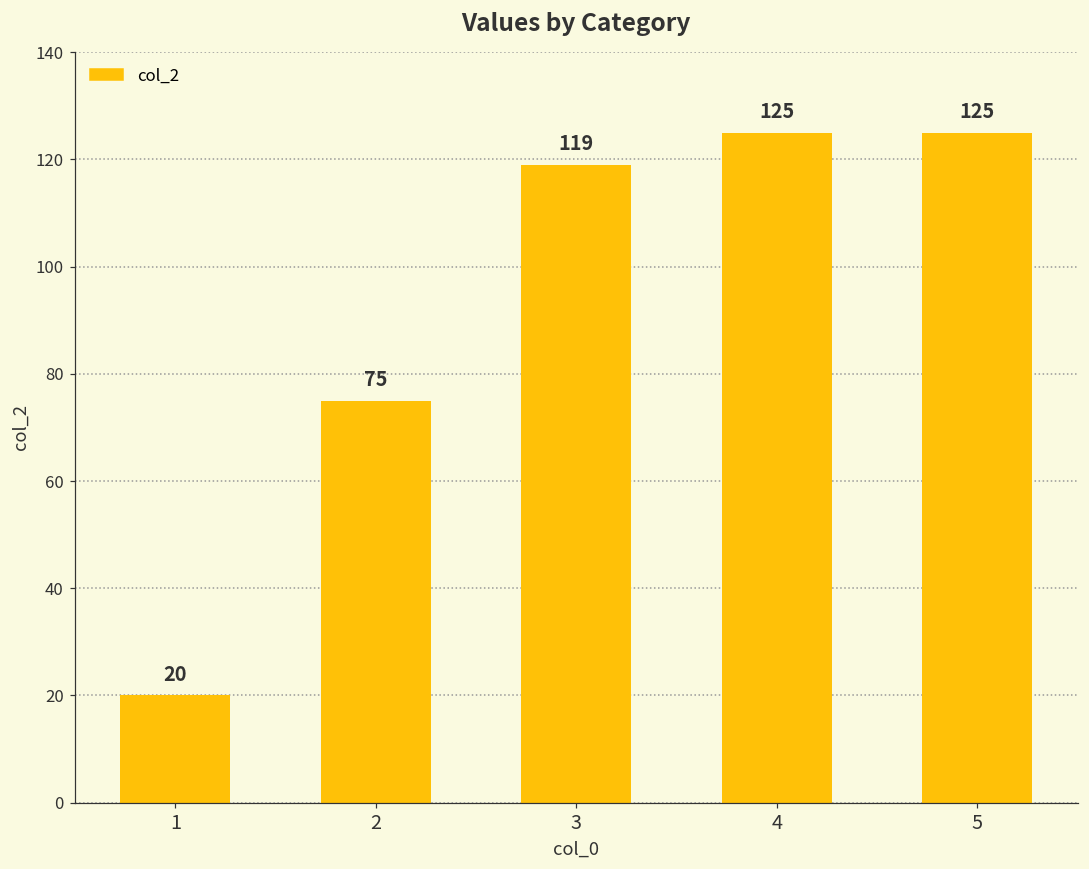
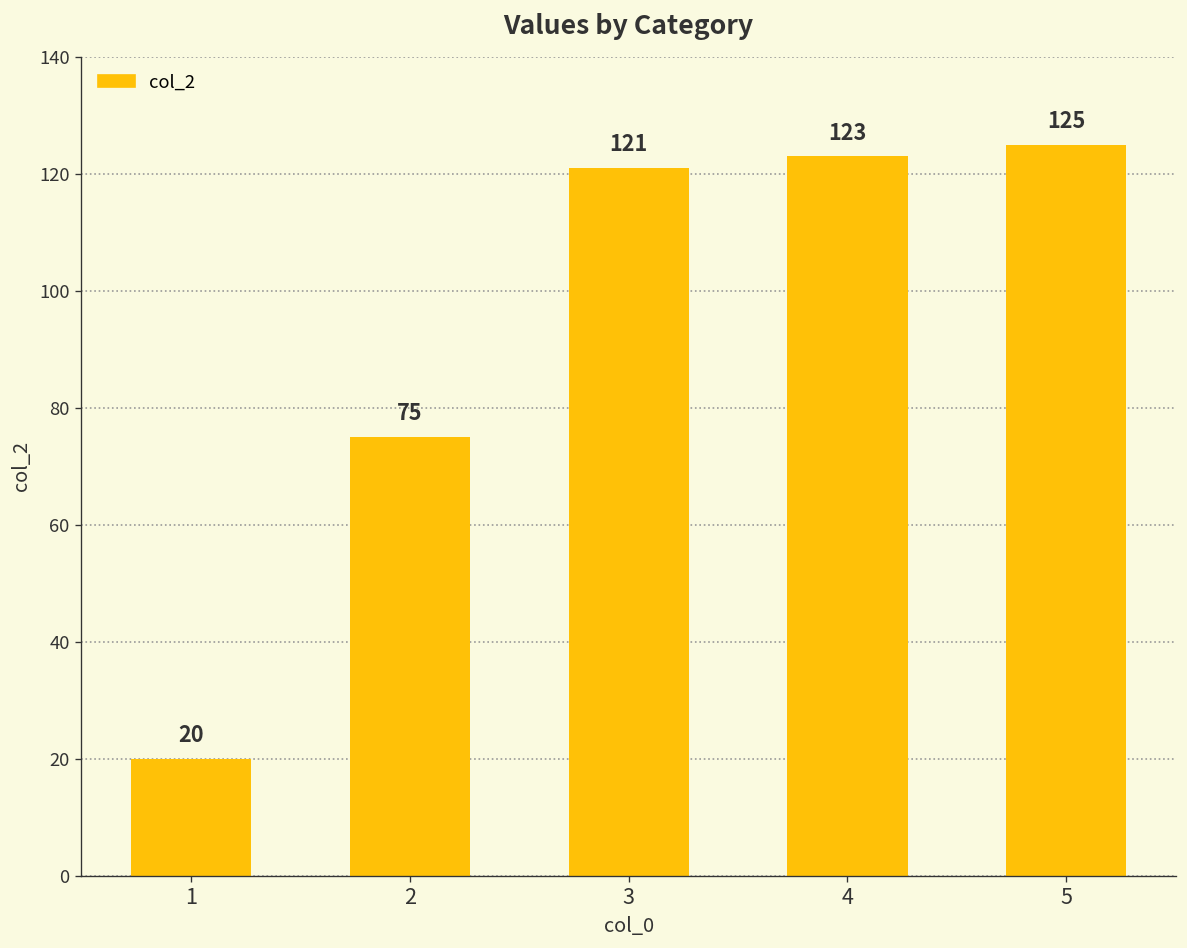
3: 119 -> 121
4: 125 -> 123
